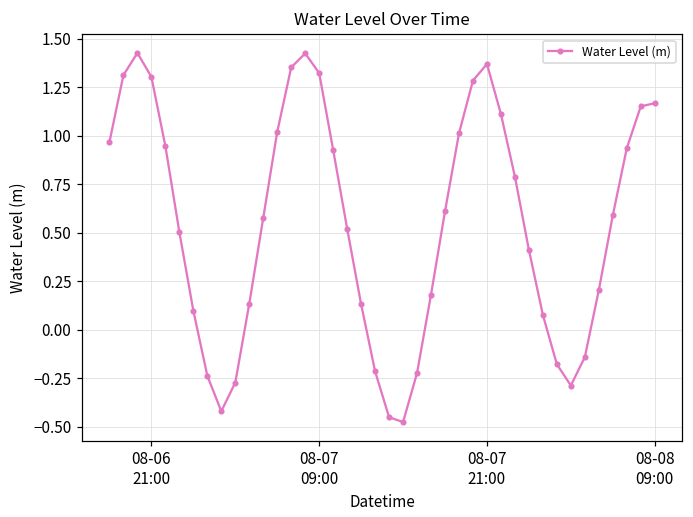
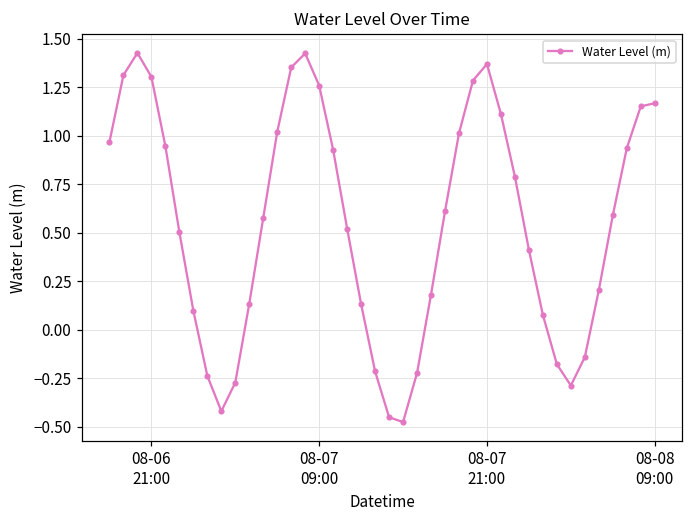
08-07 09:00: 1.32 -> 1.26
